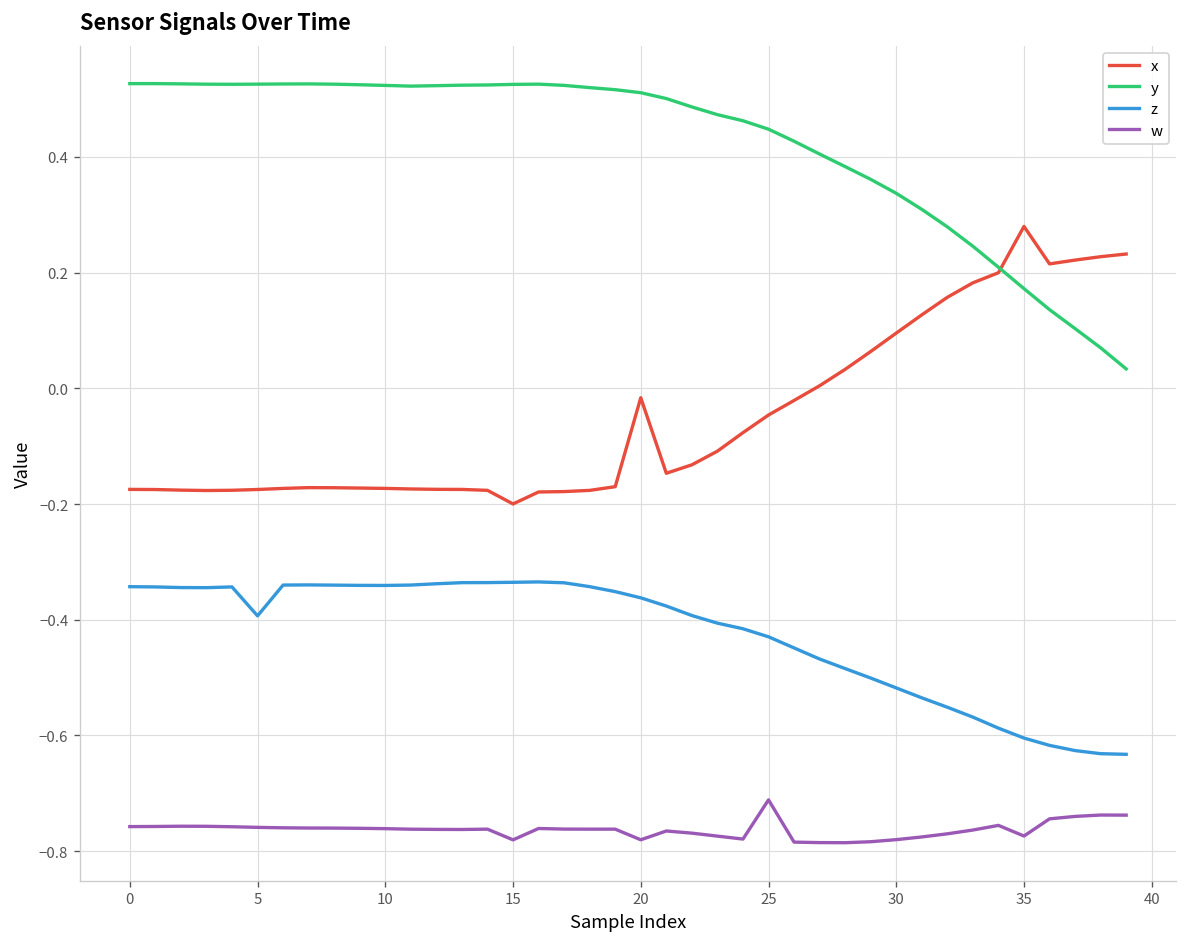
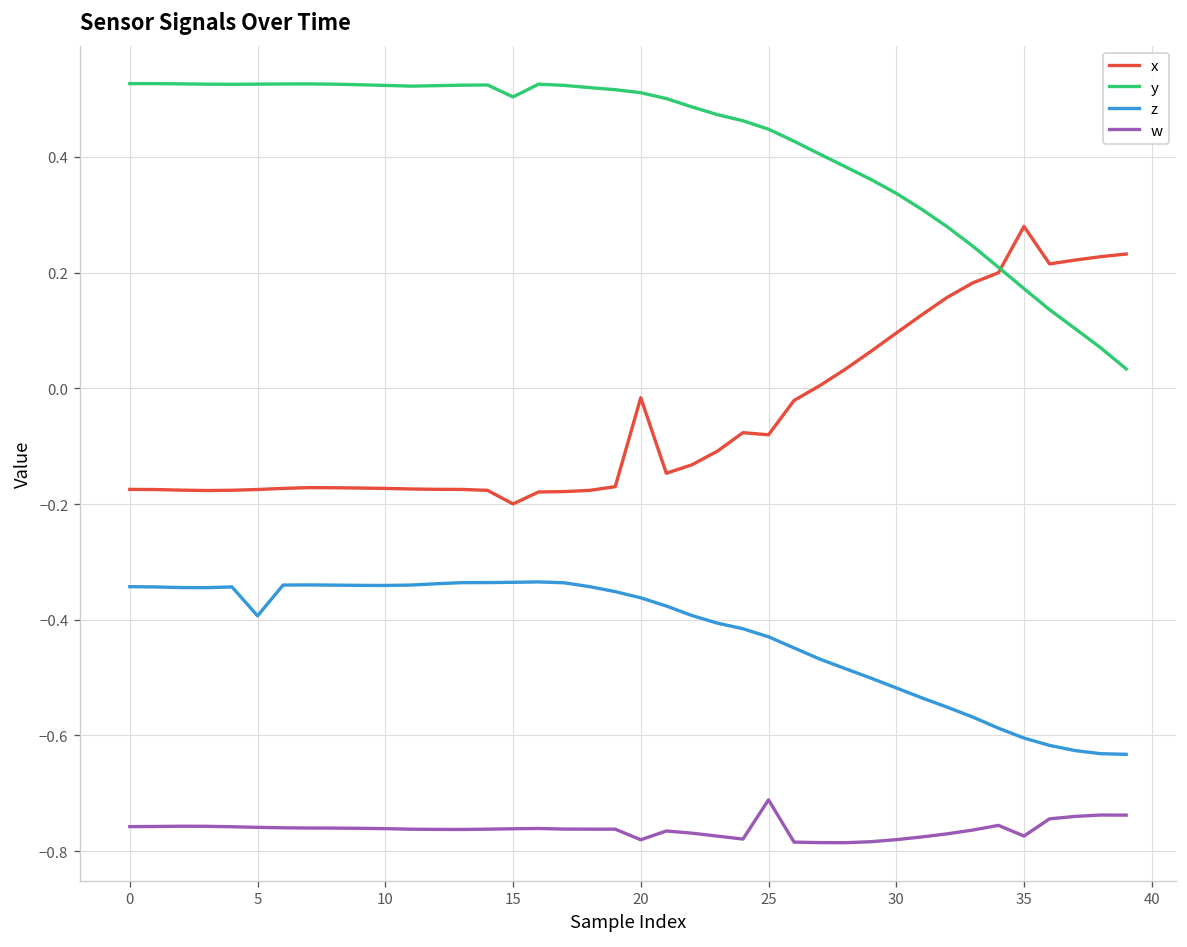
y, 15: 0.53 -> 0.50
w, 15: -0.78 -> -0.76
x, 25: -0.05 -> -0.08
